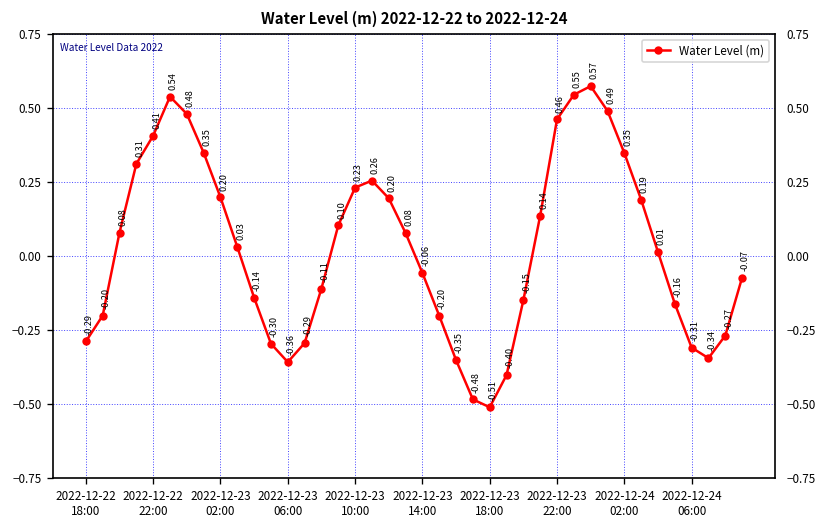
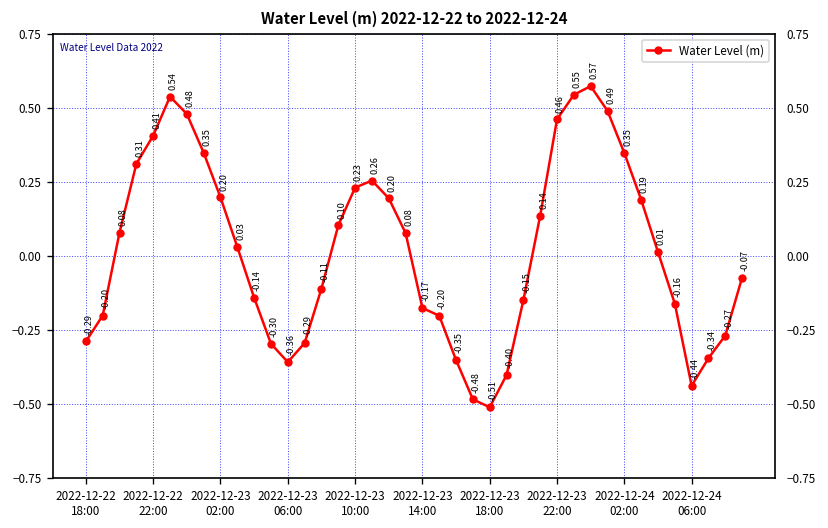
2022-12-23 14:00: -0.06 -> -0.17
2022-12-24 06:00: -0.31 -> -0.44
